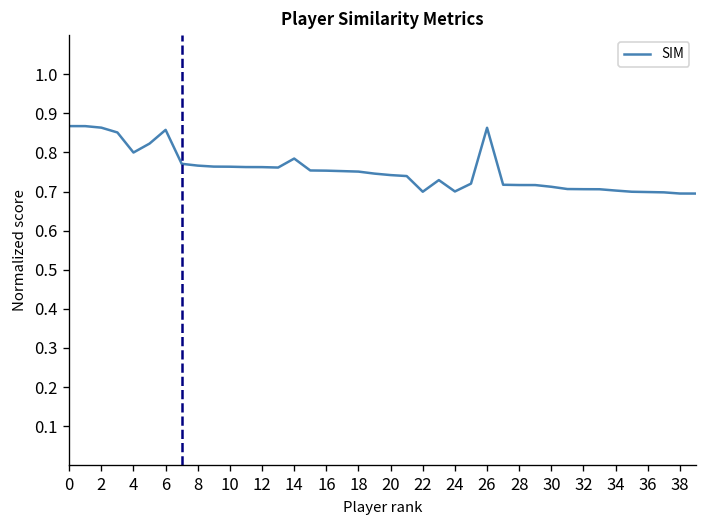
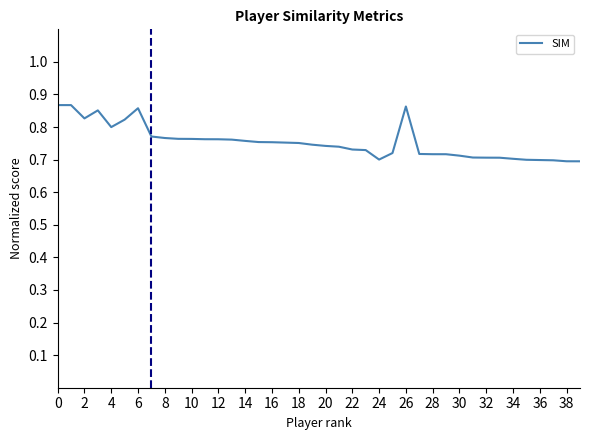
2: 0.86 -> 0.83
14: 0.78 -> 0.76
22: 0.70 -> 0.73
